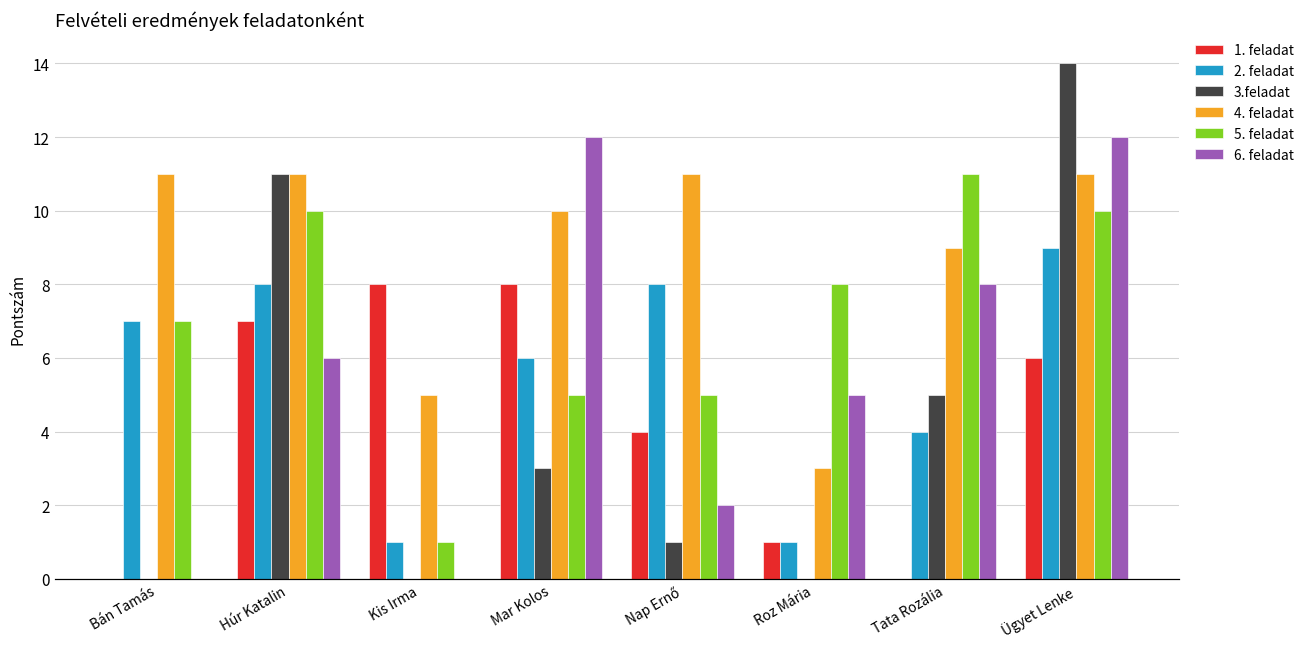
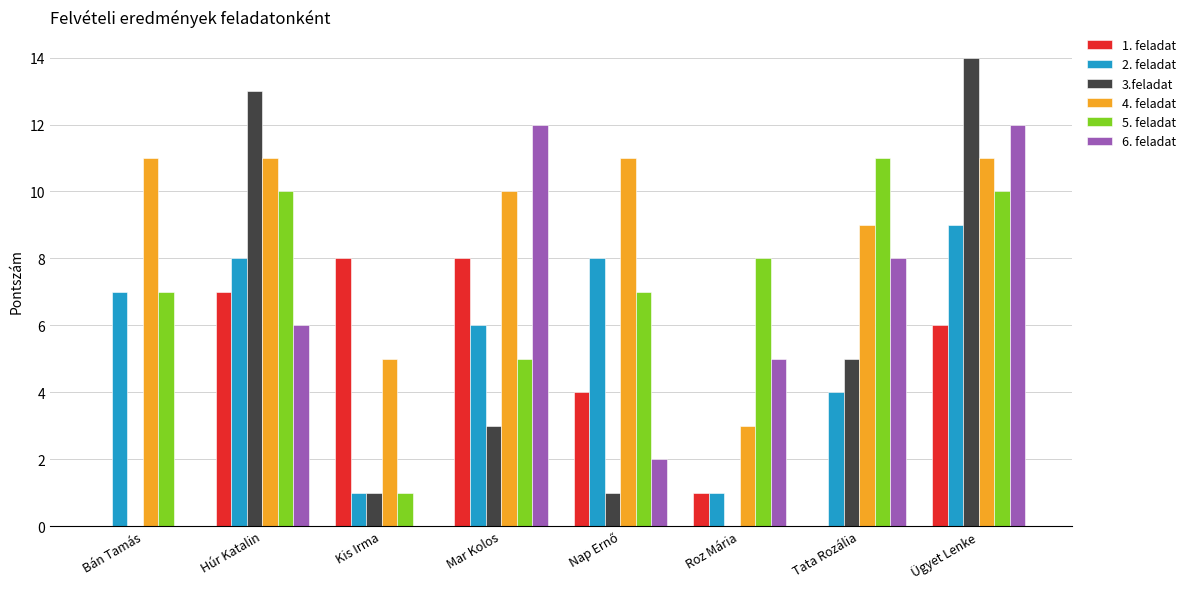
3.feladat, Húr Katalin: 11 -> 13
3.feladat, Kis Irma: 0 -> 1
5. feladat, Nap Ernő: 5 -> 7
